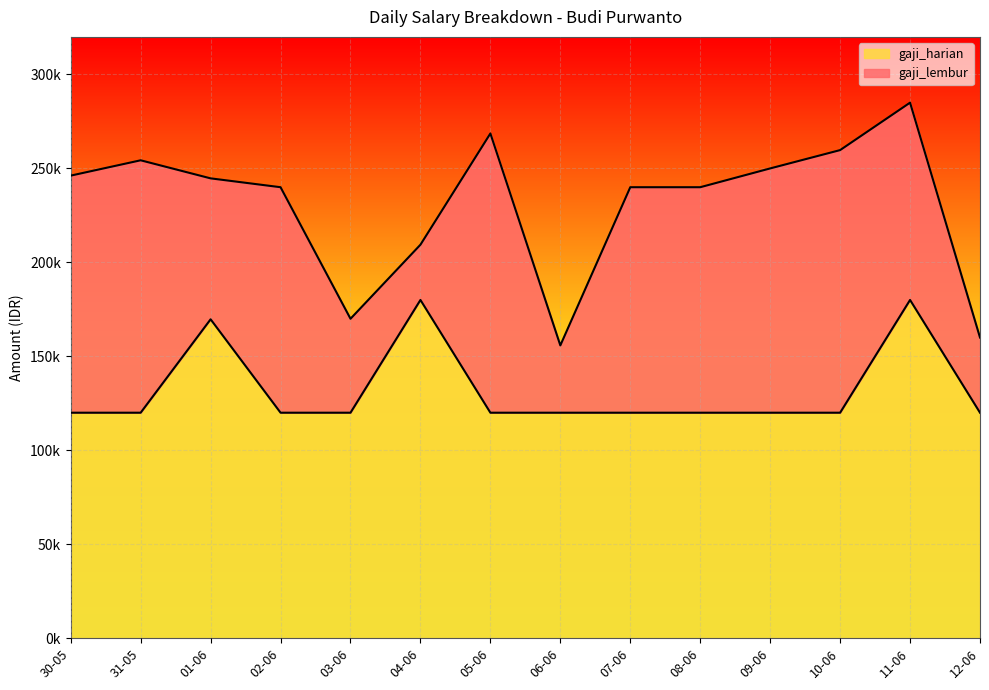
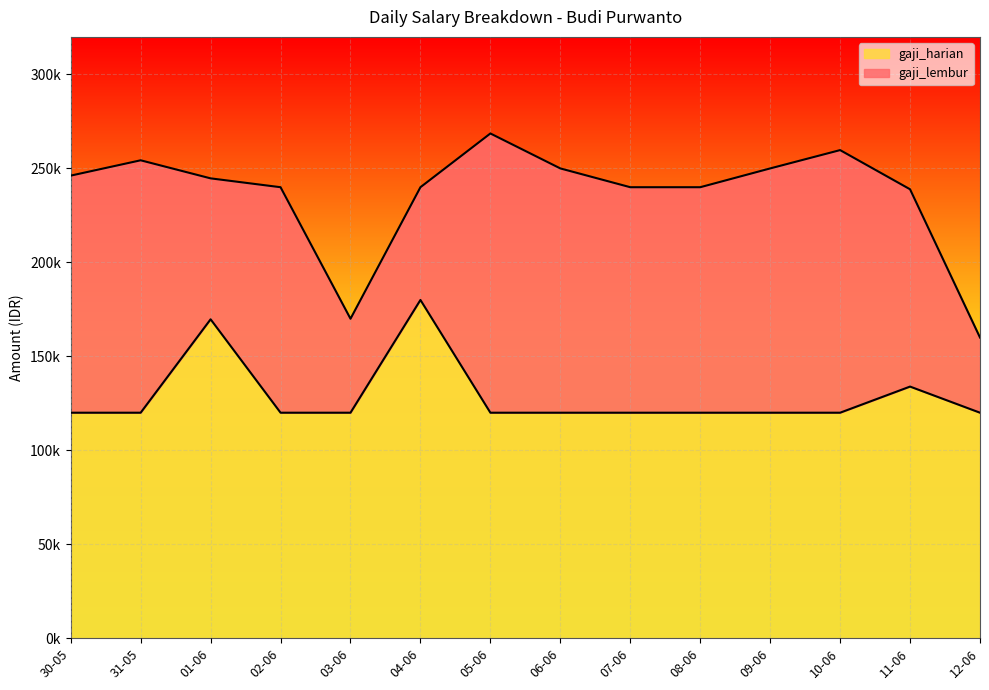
gaji_lembur, 04-06: 29000 -> 60000
gaji_lembur, 06-06: 36000 -> 130000
gaji_harian, 11-06: 180000 -> 134000
